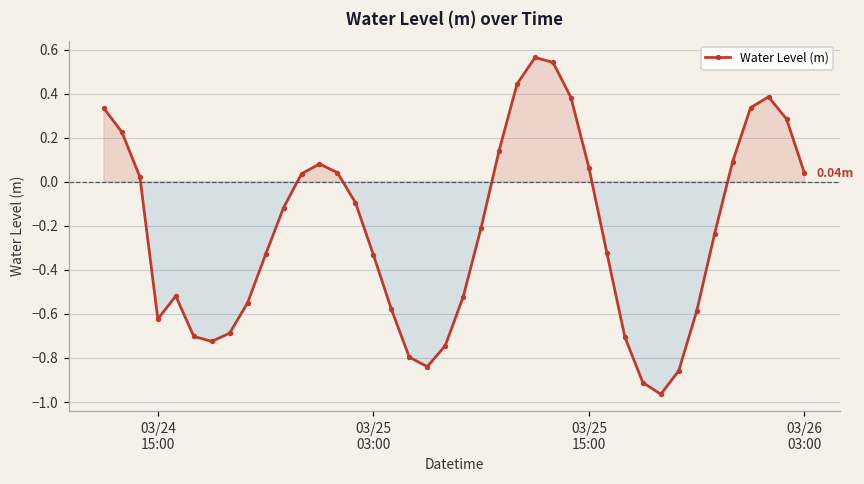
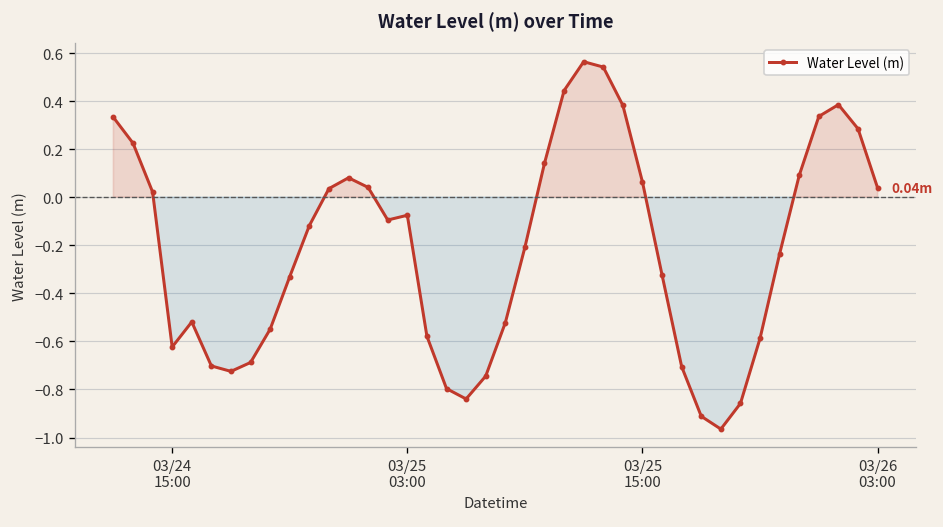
03/25 03:00: -0.33 -> -0.08
